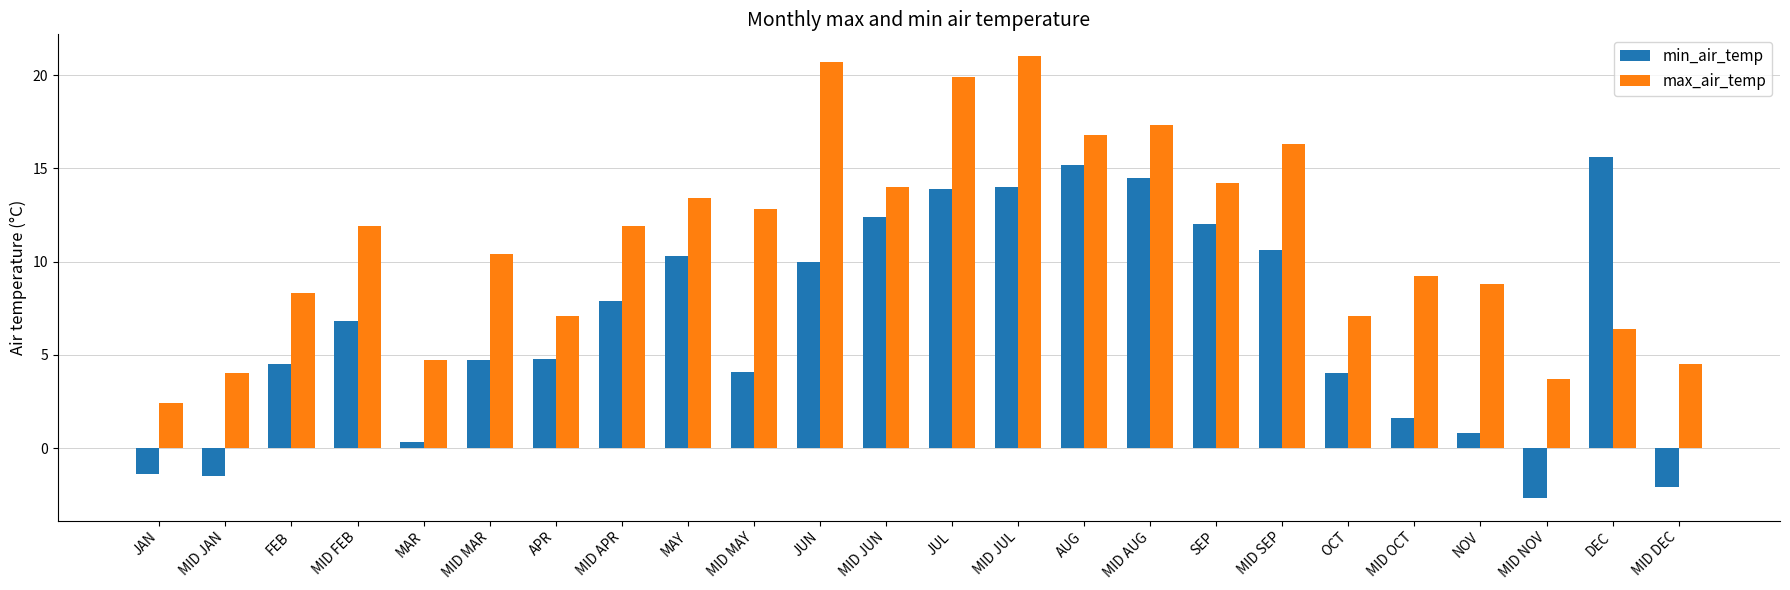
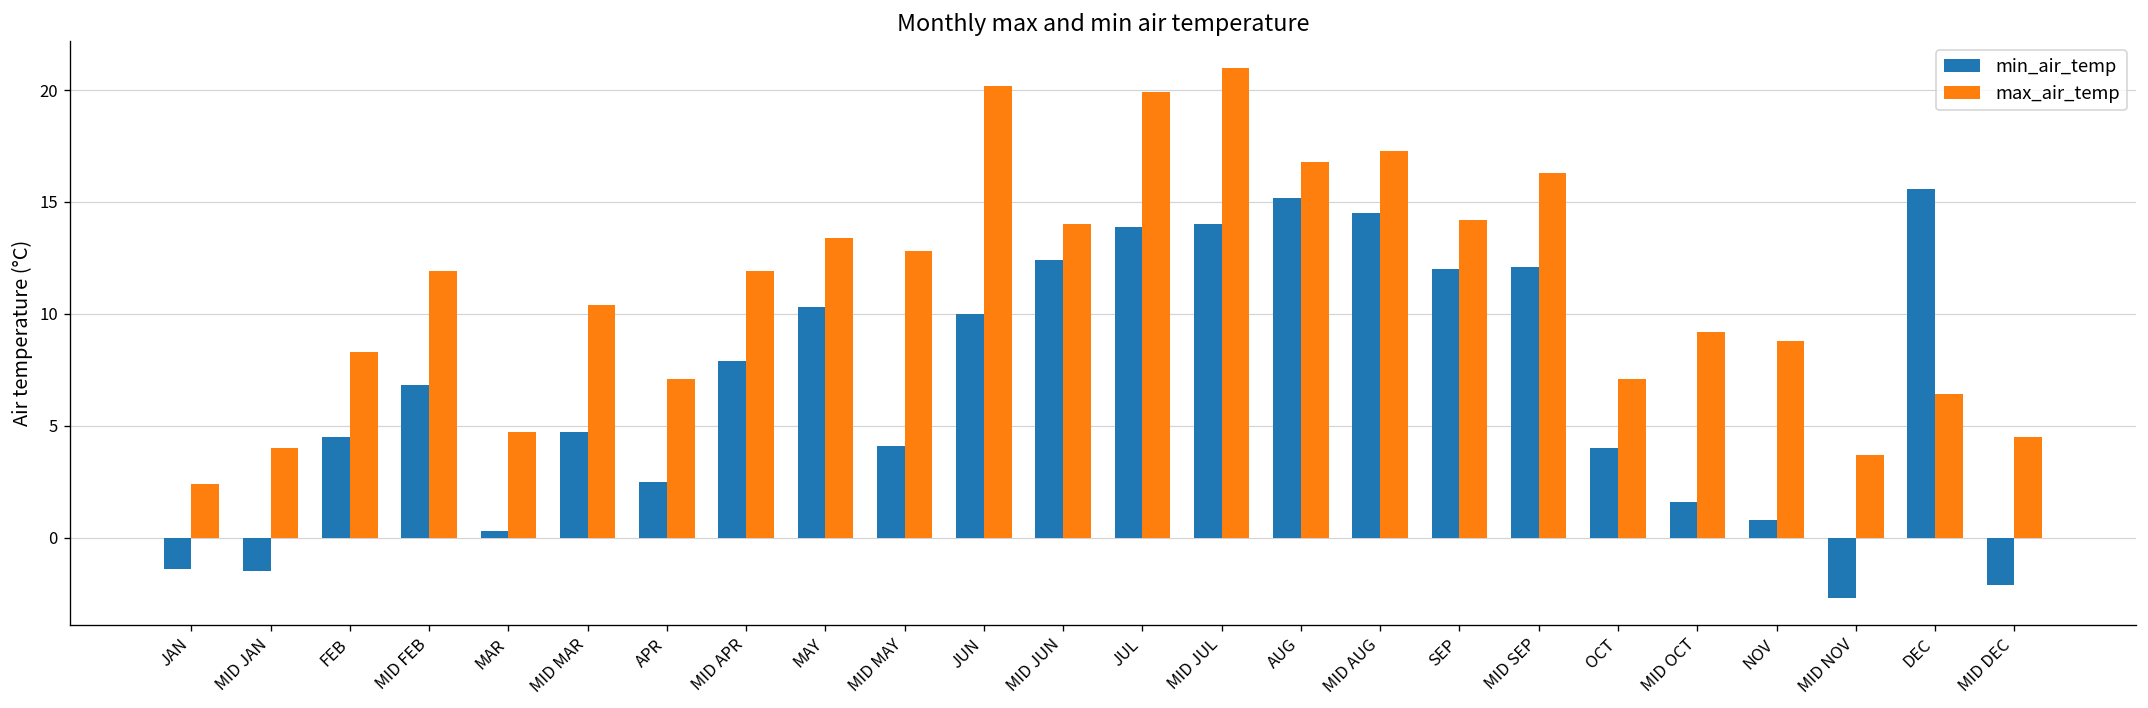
min_air_temp, APR: 4.8 -> 2.5
max_air_temp, JUN: 20.7 -> 20.2
min_air_temp, MID SEP: 10.6 -> 12.1
